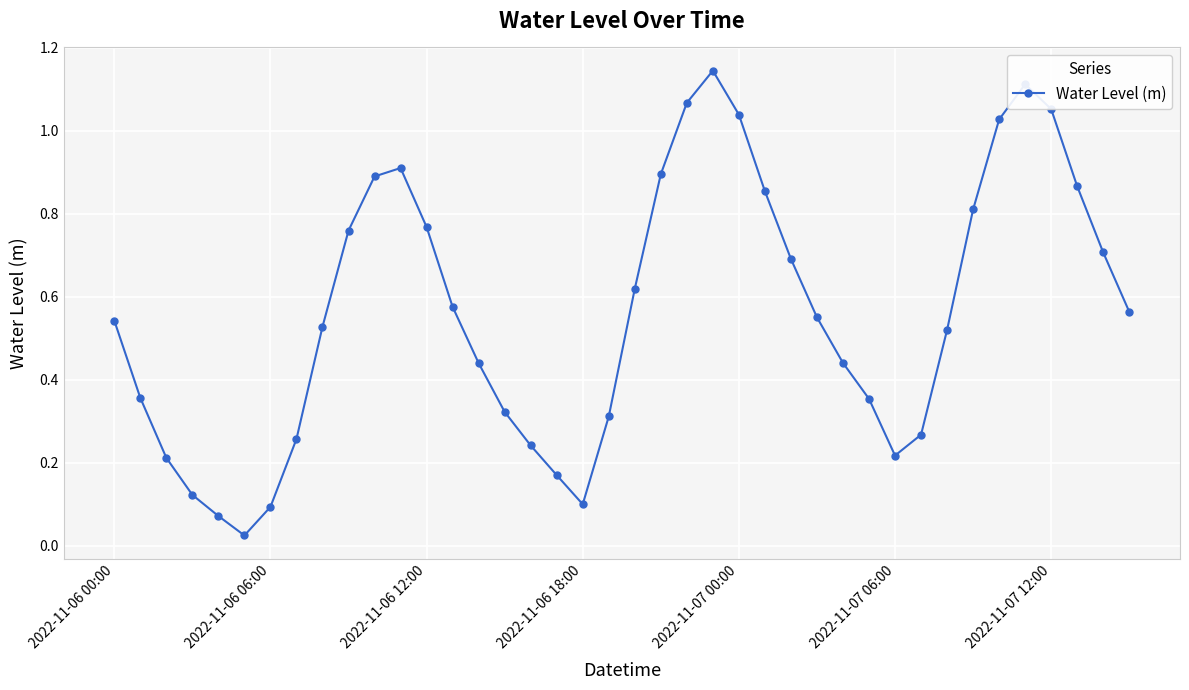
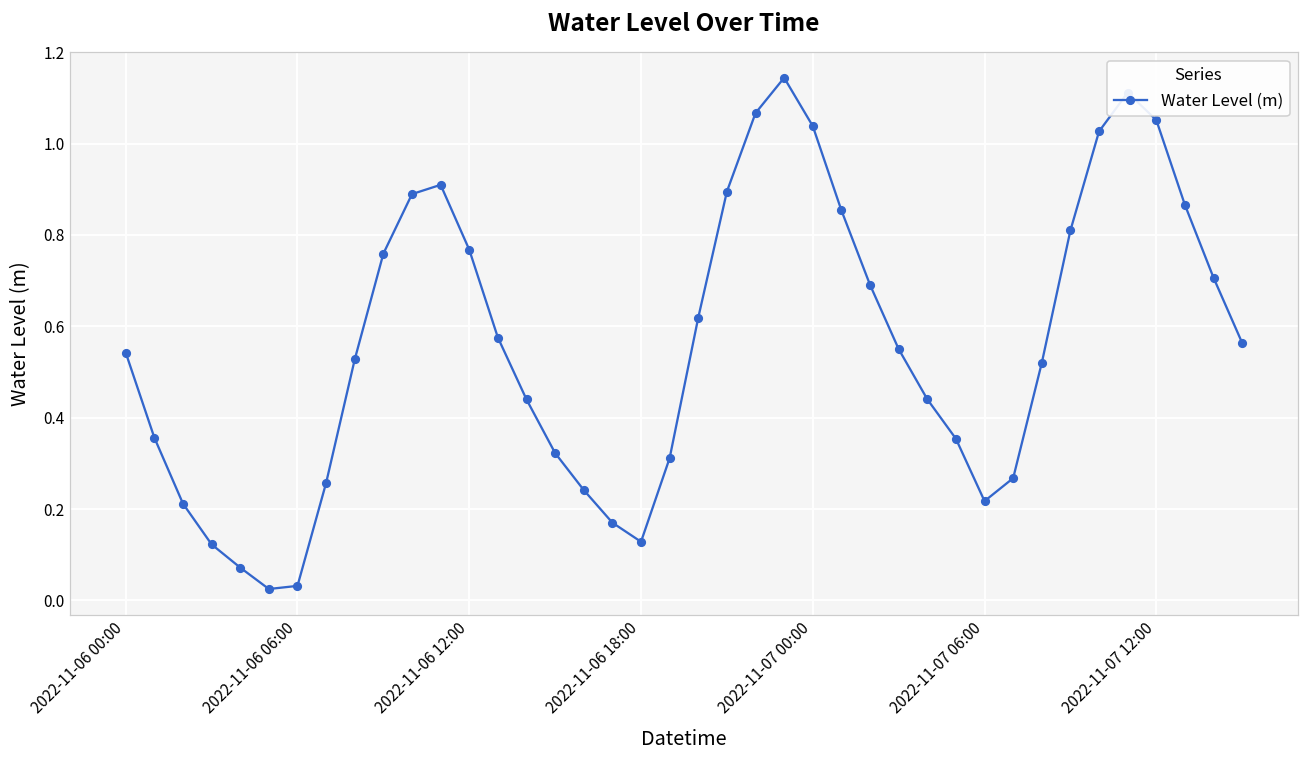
2022-11-06 06:00: 0.09 -> 0.03
2022-11-06 18:00: 0.10 -> 0.13
